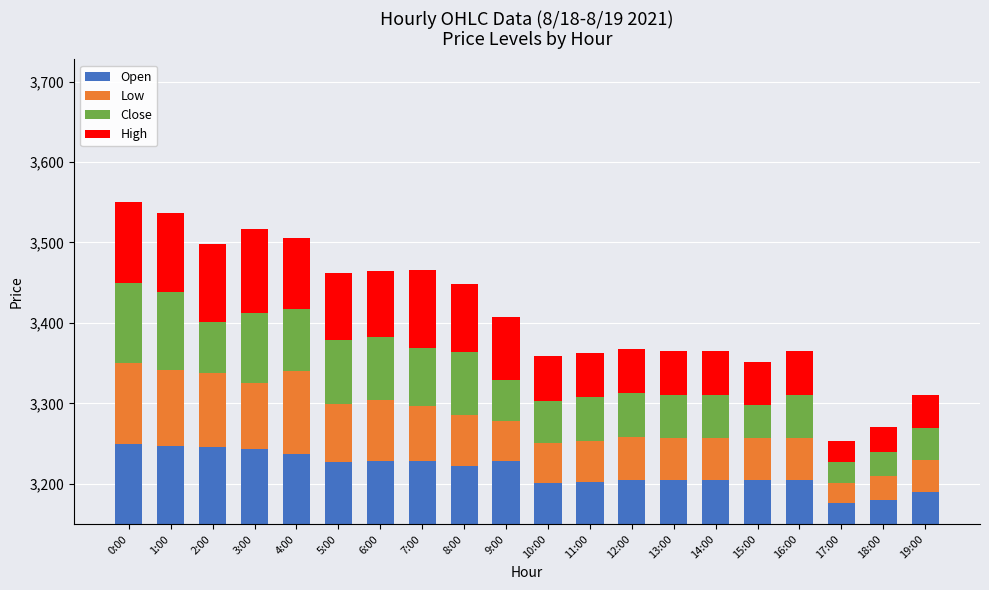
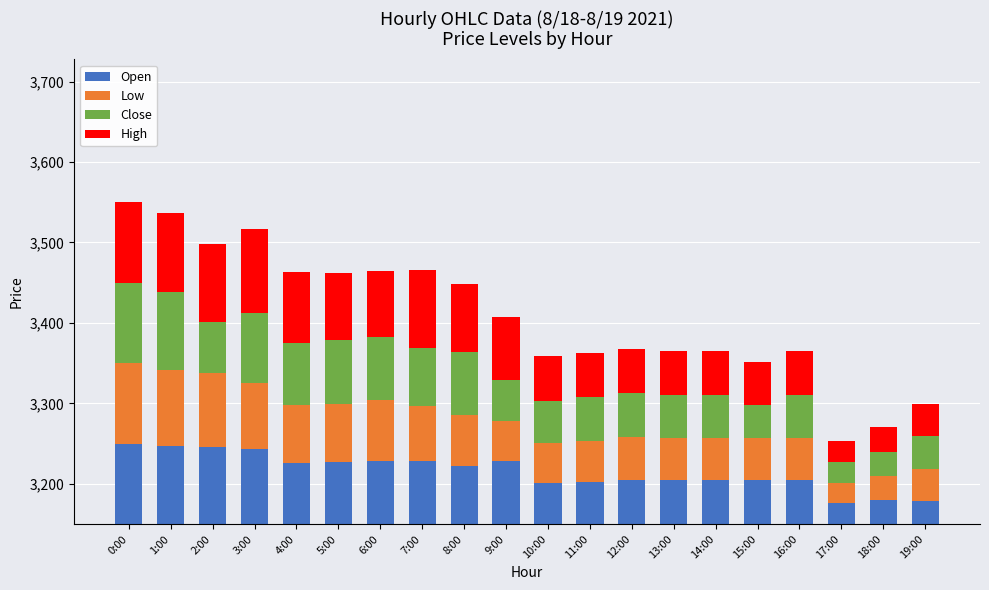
Open, 4:00: 3,240 -> 3,230
Low, 4:00: 100 -> 70
Open, 19:00: 3,190 -> 3,180
